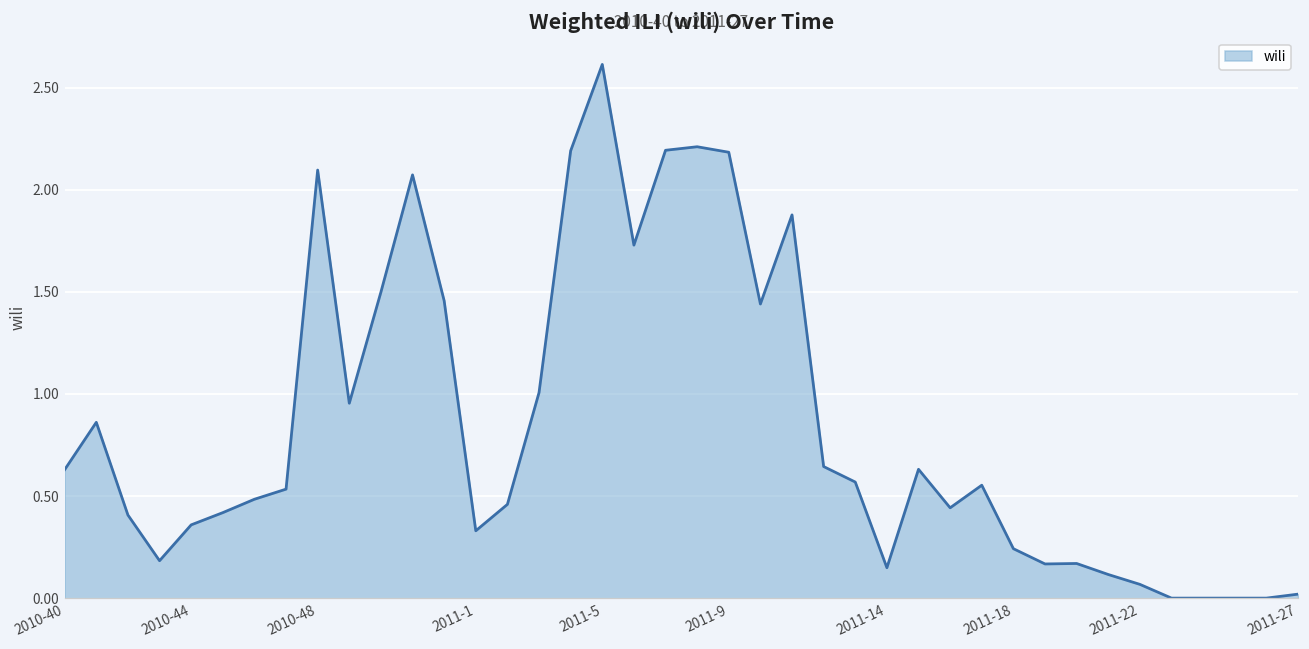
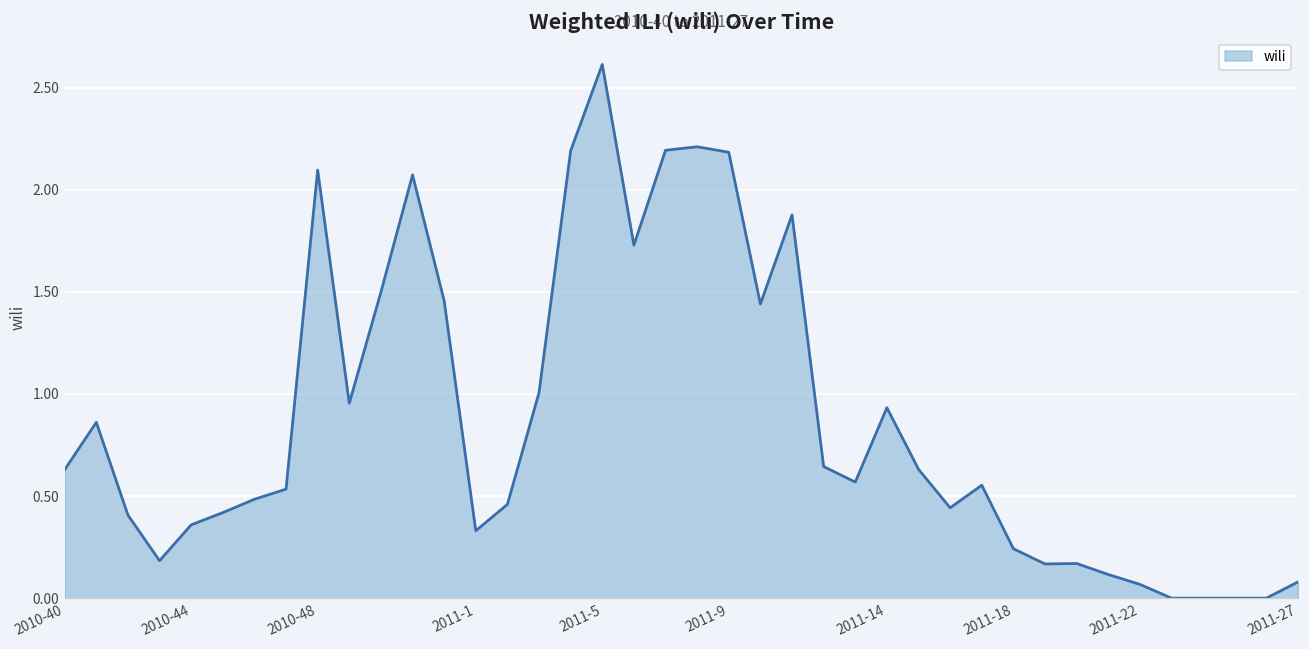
2011-14: 0.15 -> 0.93
2011-27: 0.02 -> 0.08
